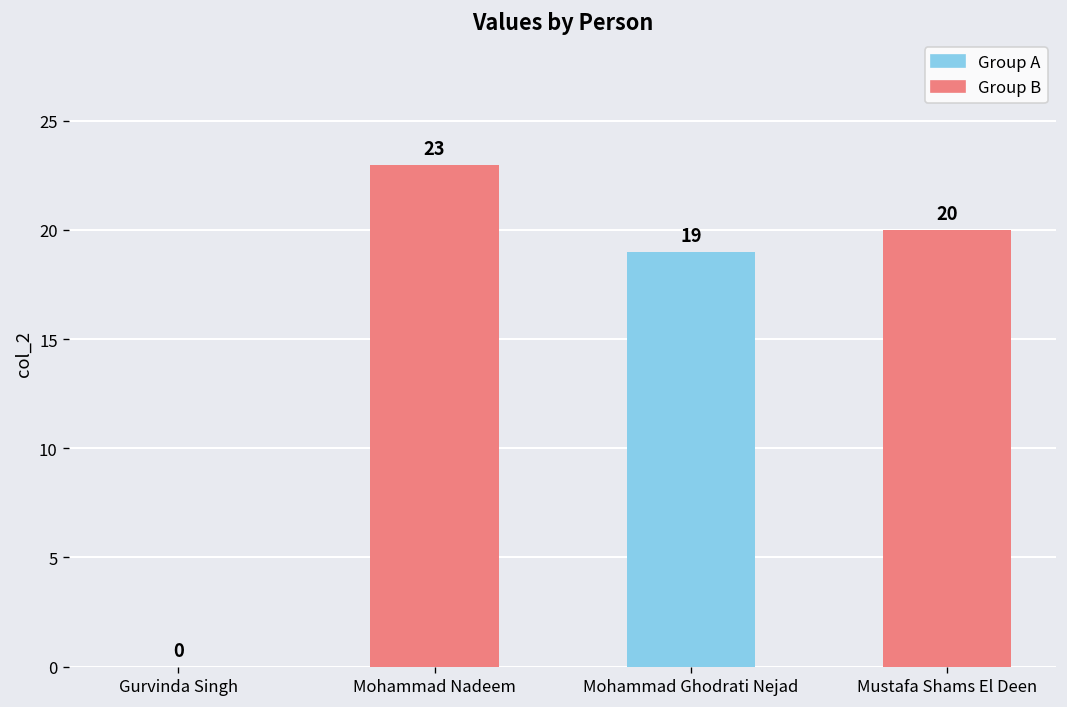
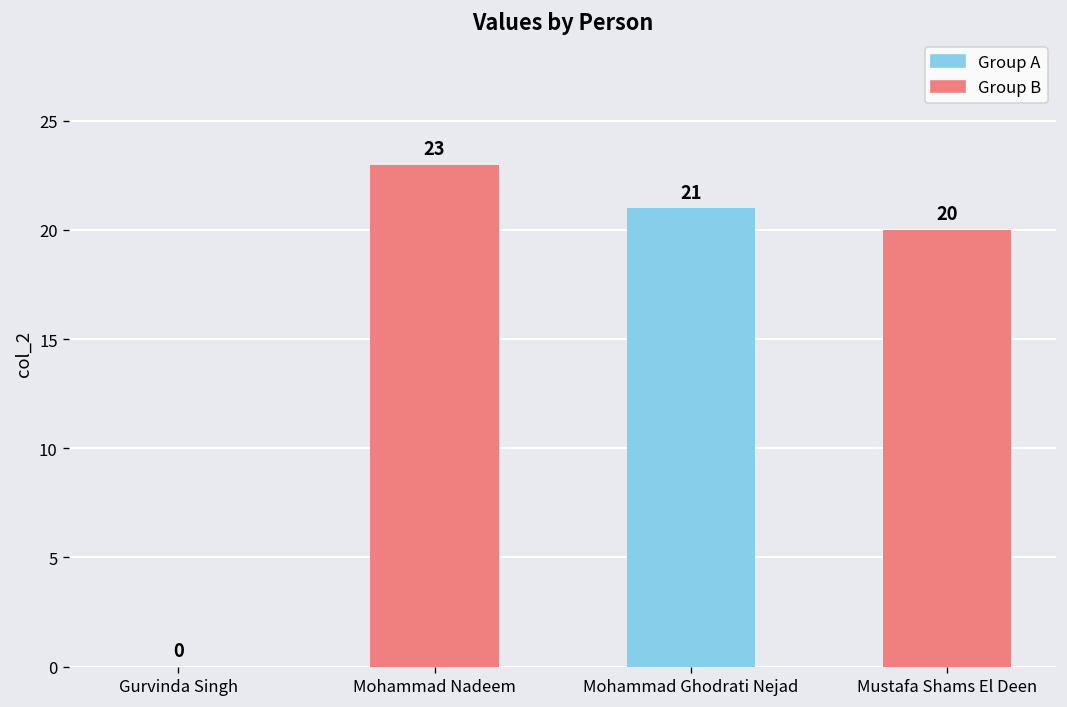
Mohammad Ghodrati Nejad: 19 -> 21
